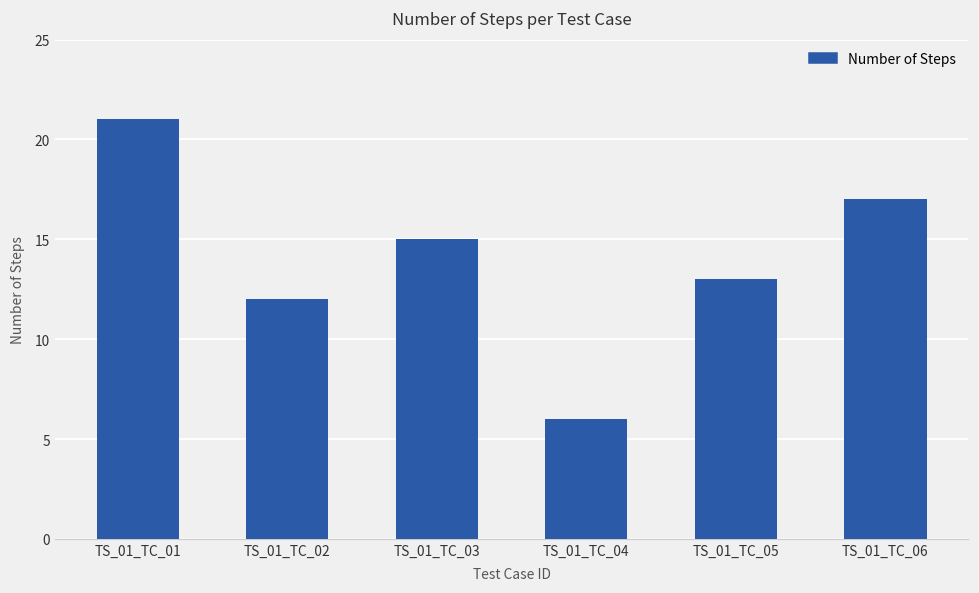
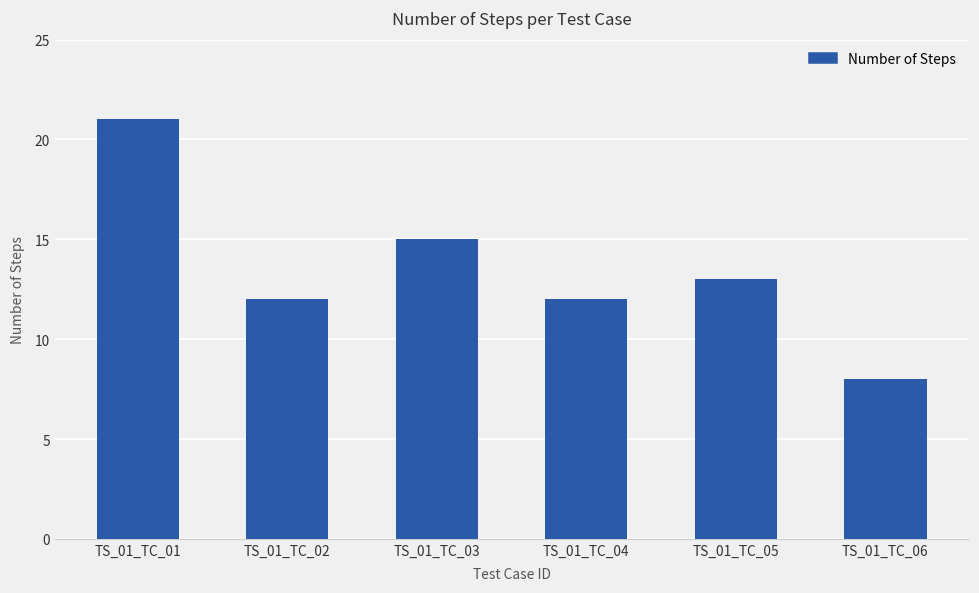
TS_01_TC_04: 6 -> 12
TS_01_TC_06: 17 -> 8
